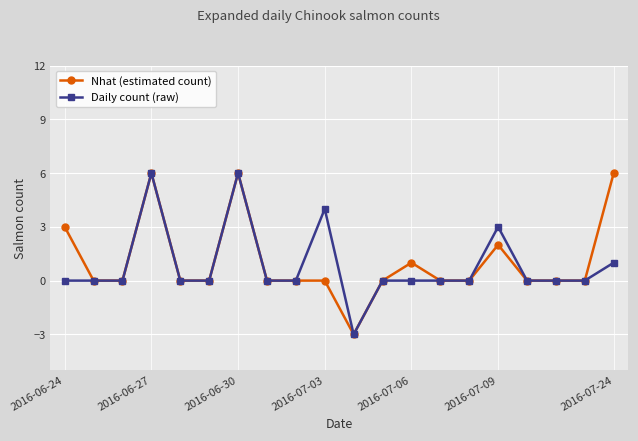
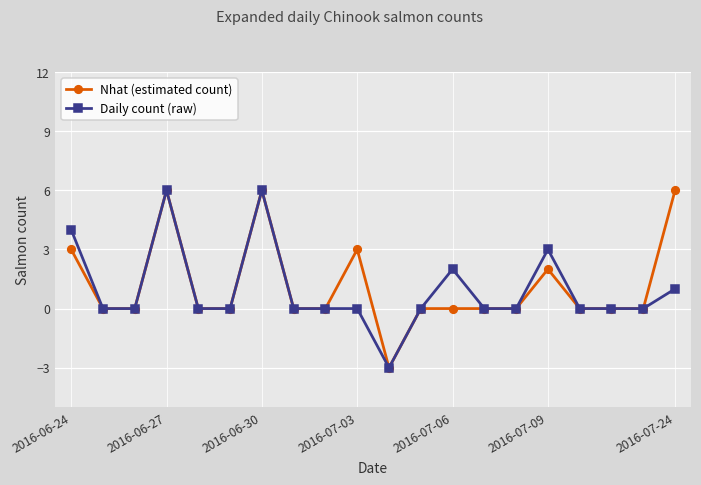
Daily count (raw), 2016-06-24: 0 -> 4
Nhat (estimated count), 2016-07-03: 0 -> 3
Daily count (raw), 2016-07-03: 4 -> 0
Nhat (estimated count), 2016-07-06: 1 -> 0
Daily count (raw), 2016-07-06: 0 -> 2
